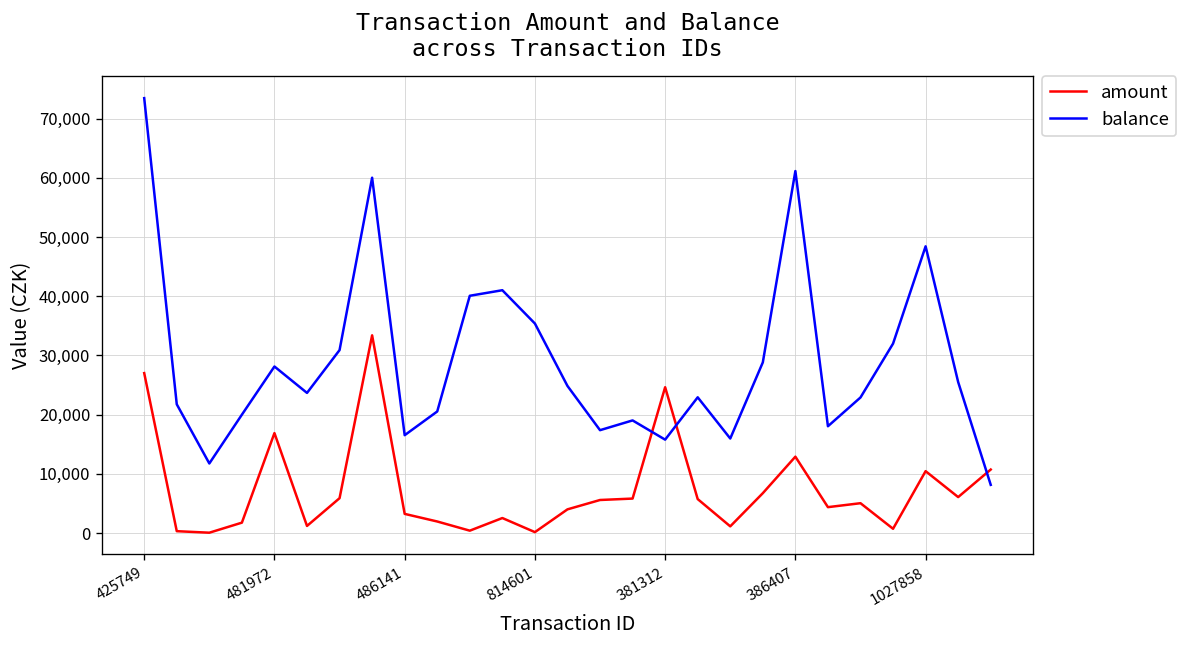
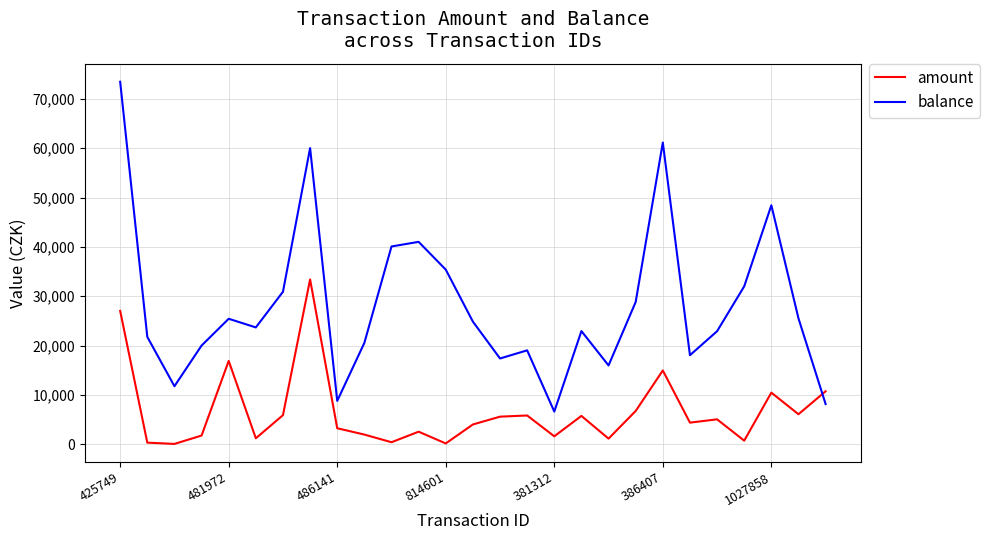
balance, 481972: 28,000 -> 25,000
balance, 486141: 17,000 -> 9,000
amount, 381312: 25,000 -> 2,000
balance, 381312: 16,000 -> 7,000
amount, 386407: 13,000 -> 15,000
